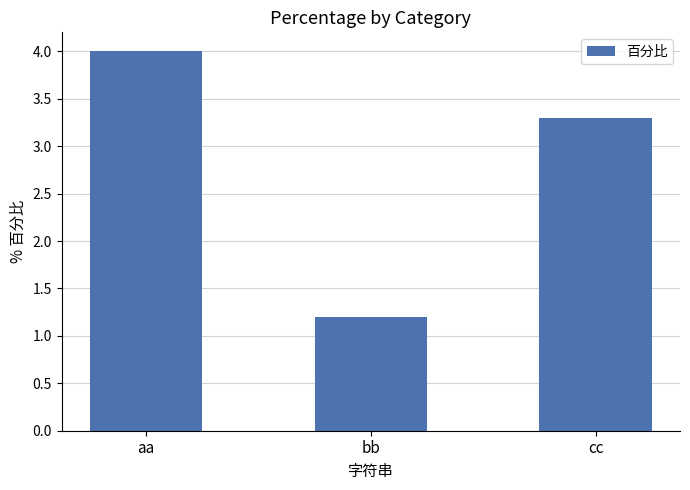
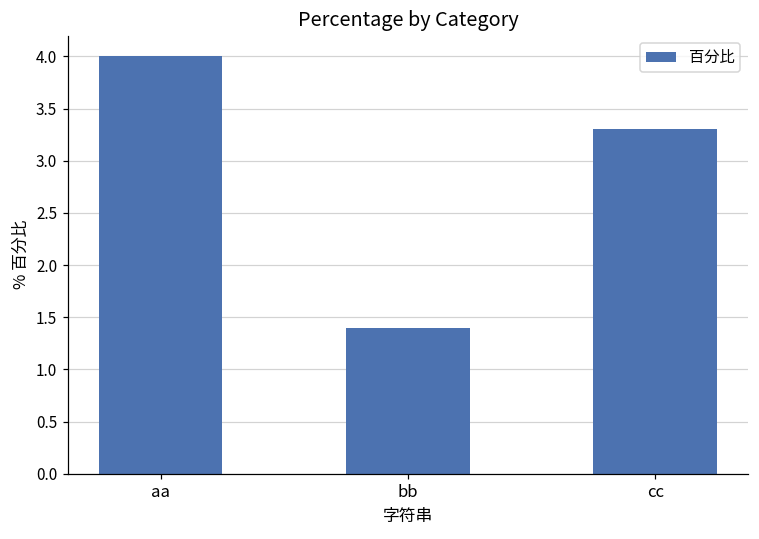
bb: 1.2 -> 1.4
